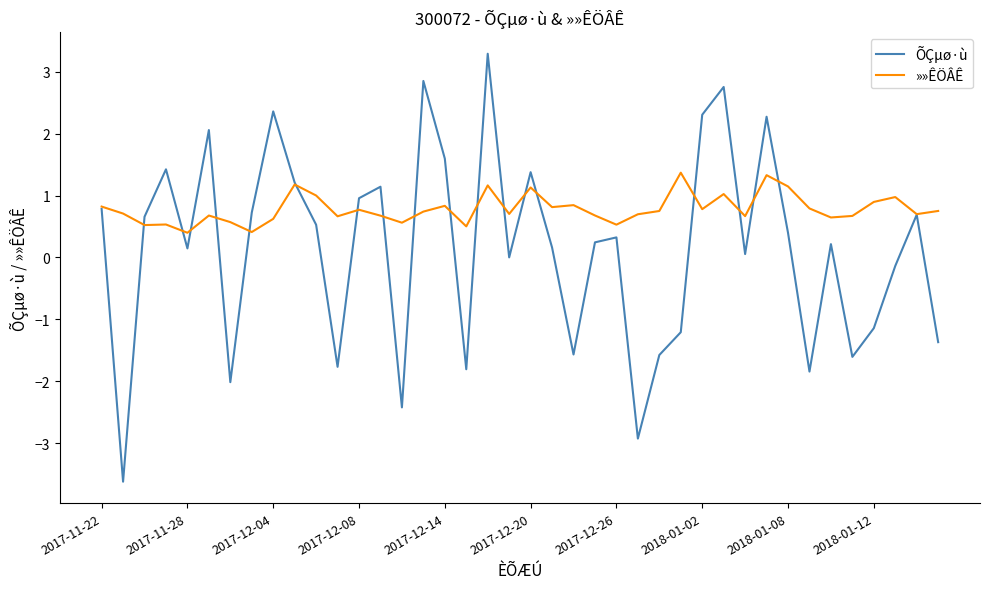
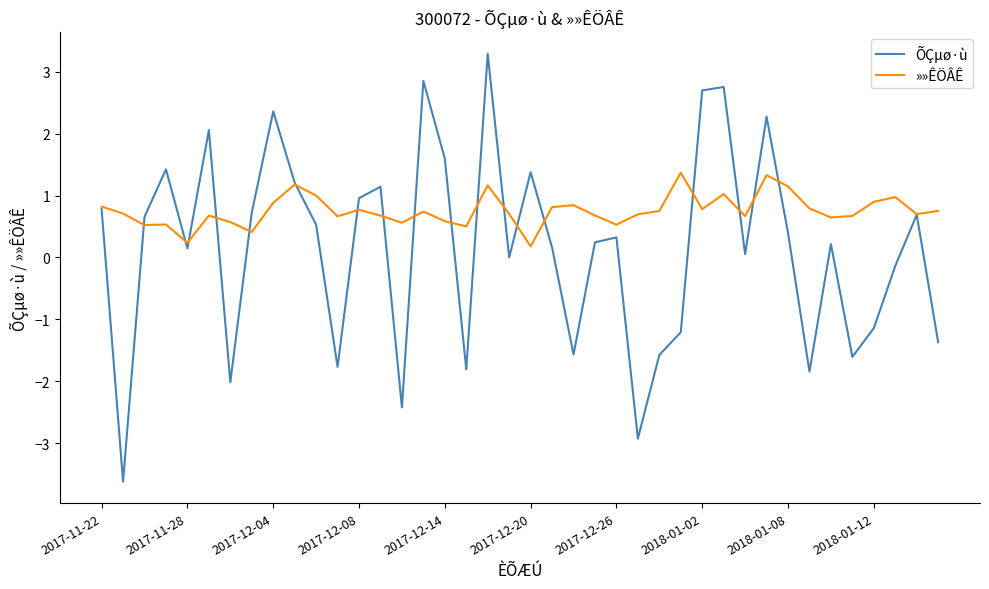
»»ÊÖÂÊ, 2017-11-28: 0.4 -> 0.2
»»ÊÖÂÊ, 2017-12-04: 0.6 -> 0.9
»»ÊÖÂÊ, 2017-12-14: 0.8 -> 0.6
»»ÊÖÂÊ, 2017-12-20: 1.1 -> 0.2
ÕÇµø·ù, 2018-01-02: 2.3 -> 2.7
